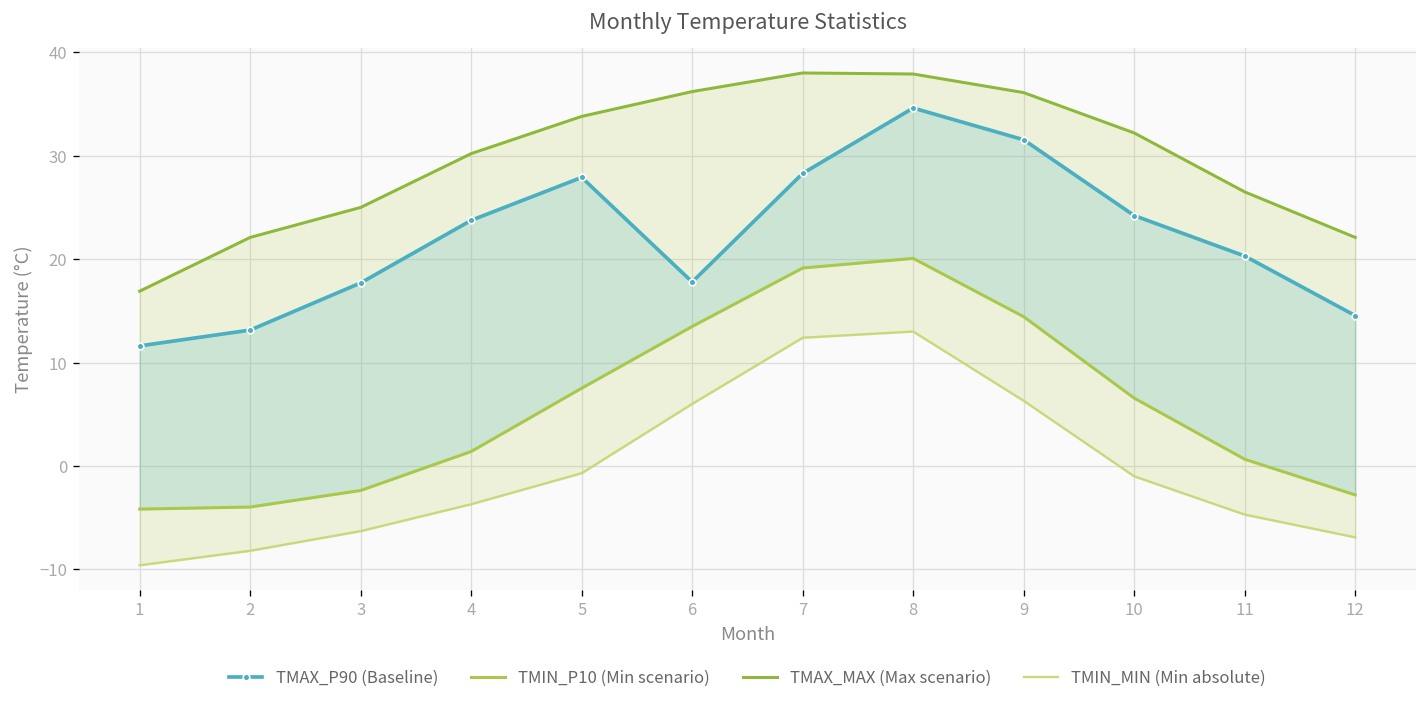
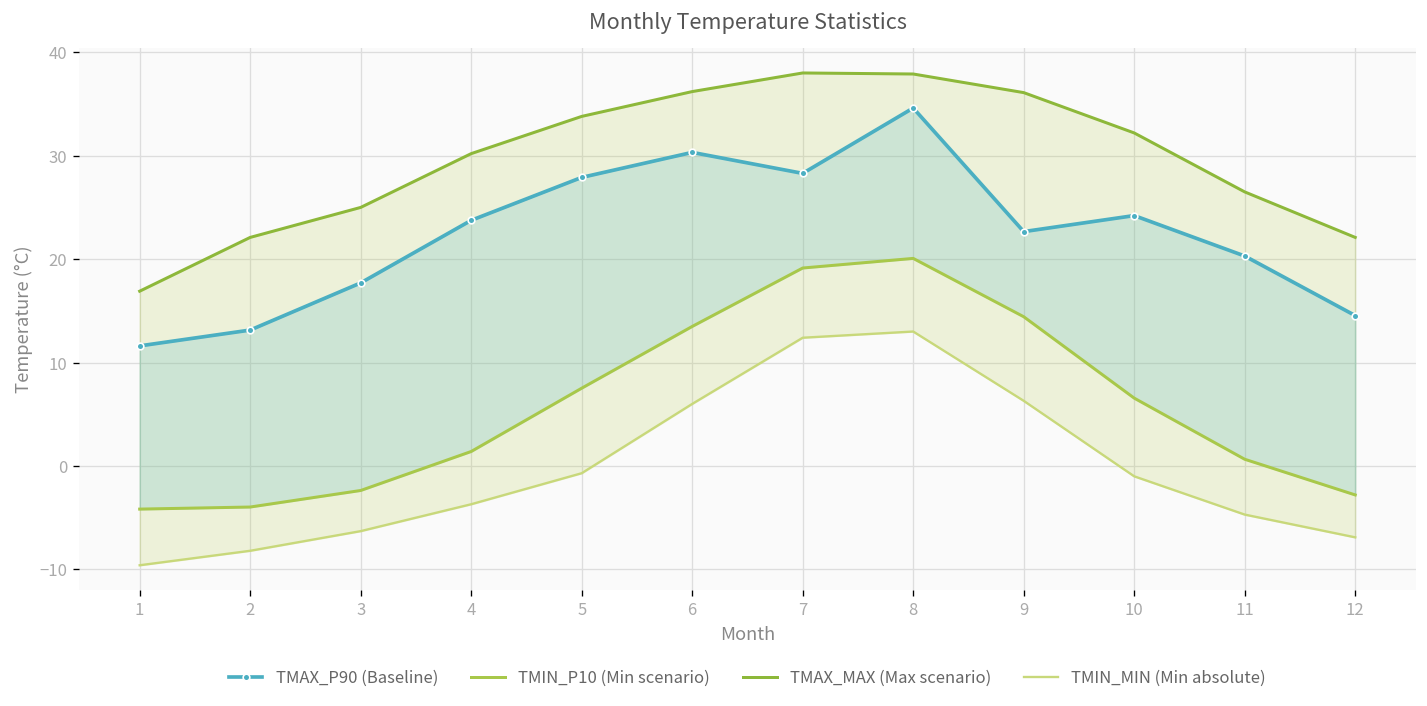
TMAX_P90 (Baseline), 6: 18 -> 30
TMAX_P90 (Baseline), 9: 32 -> 23
